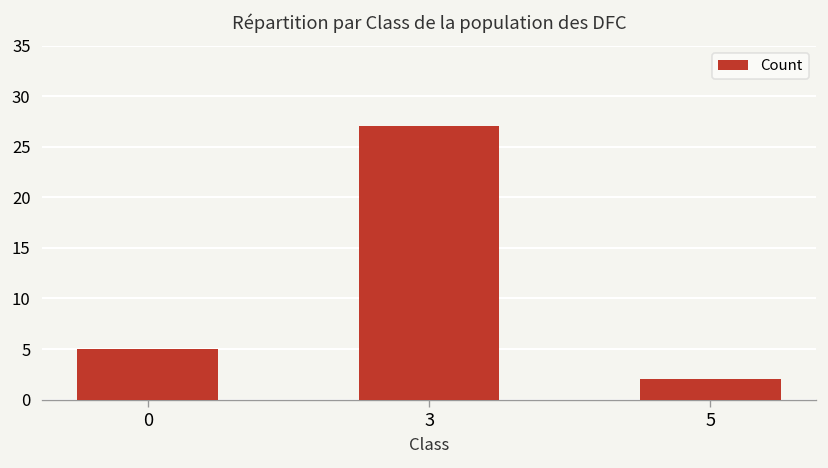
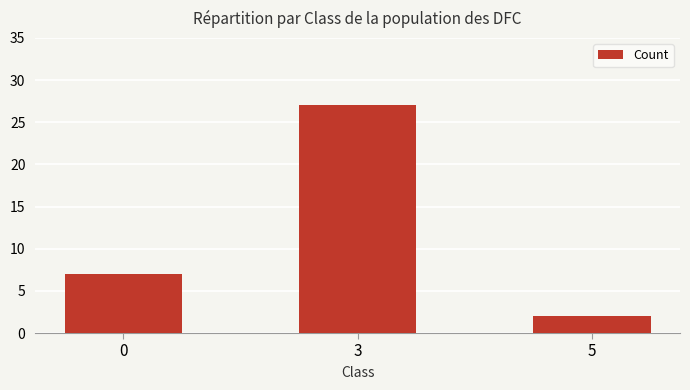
0: 5 -> 7
